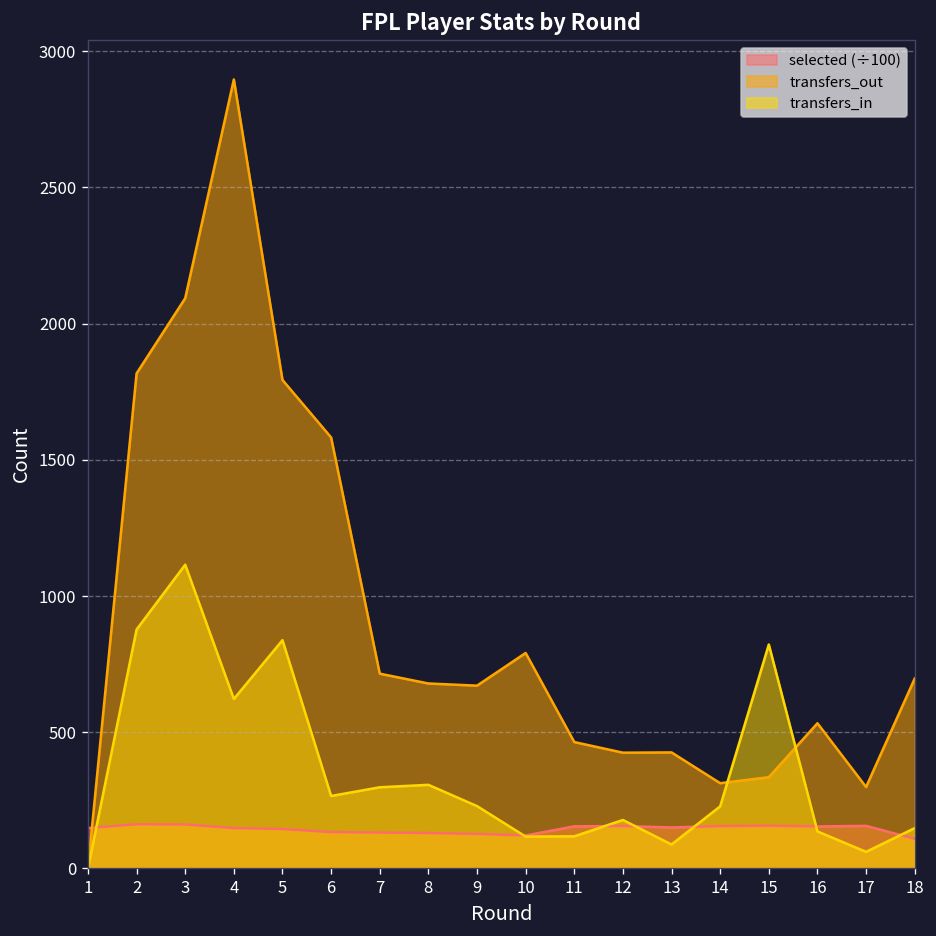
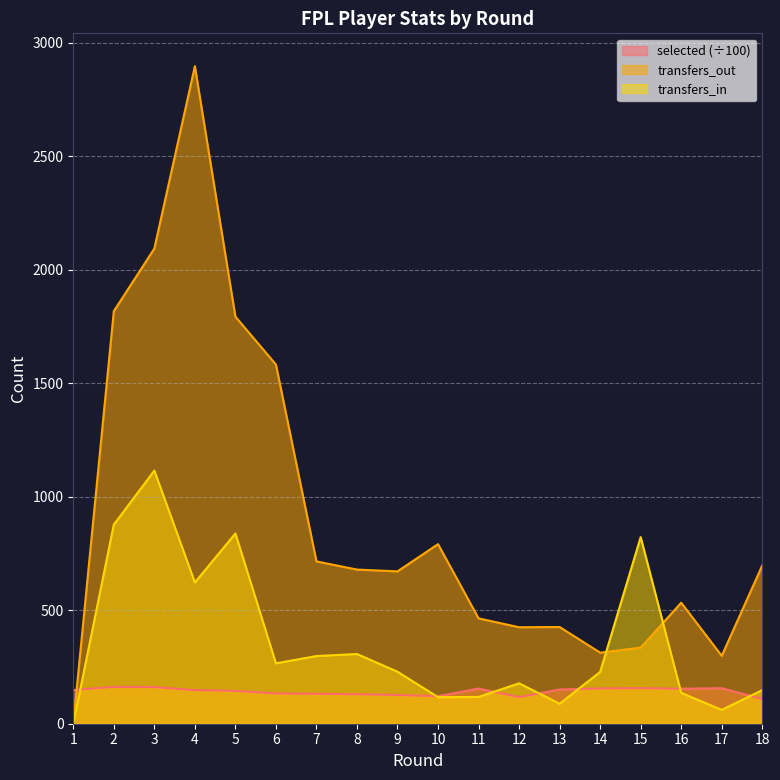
selected (÷100), 12: 160 -> 120
